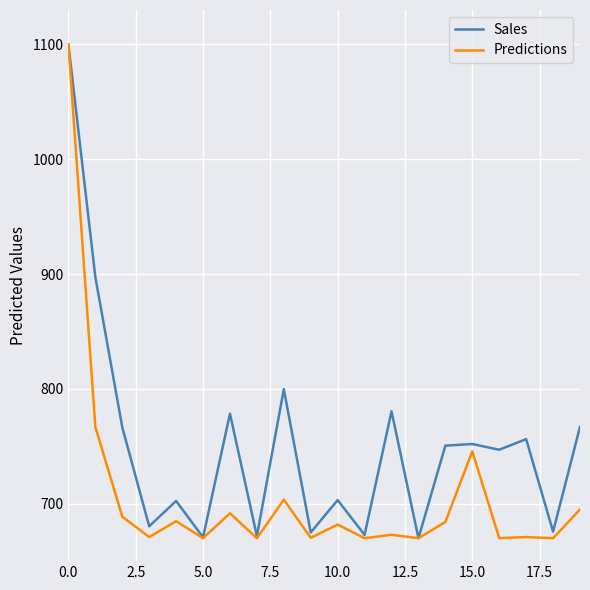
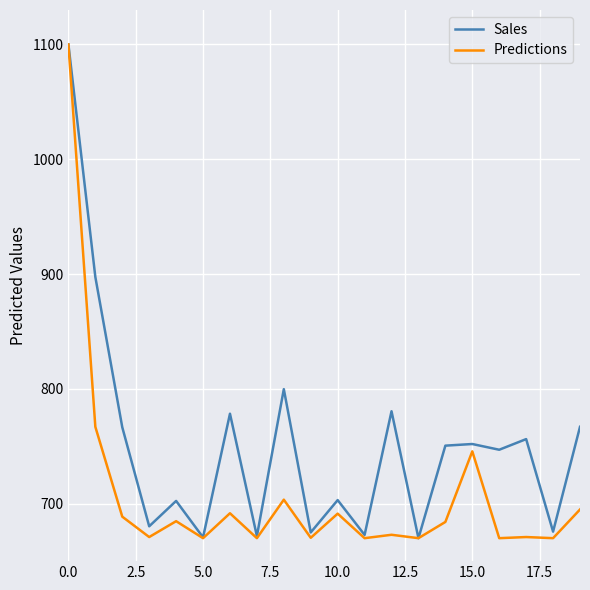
Predictions, 10.0: 682 -> 691
